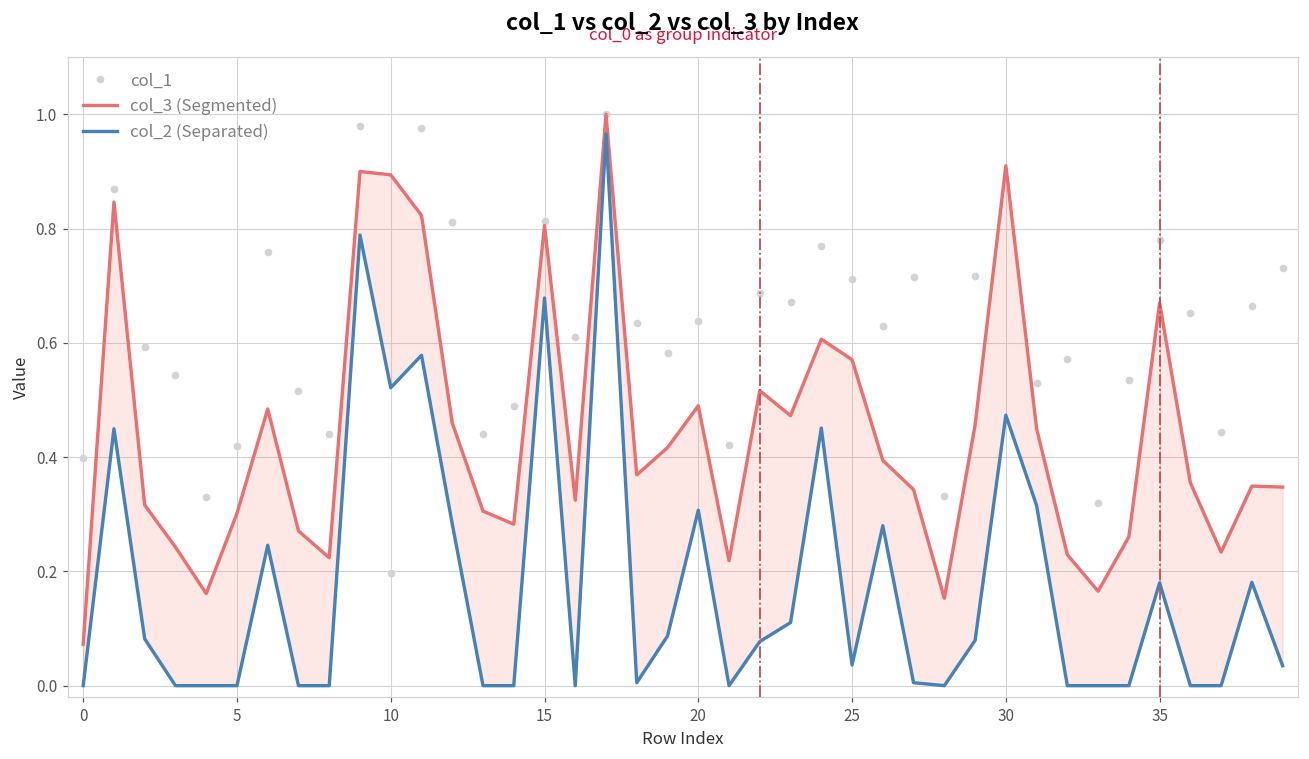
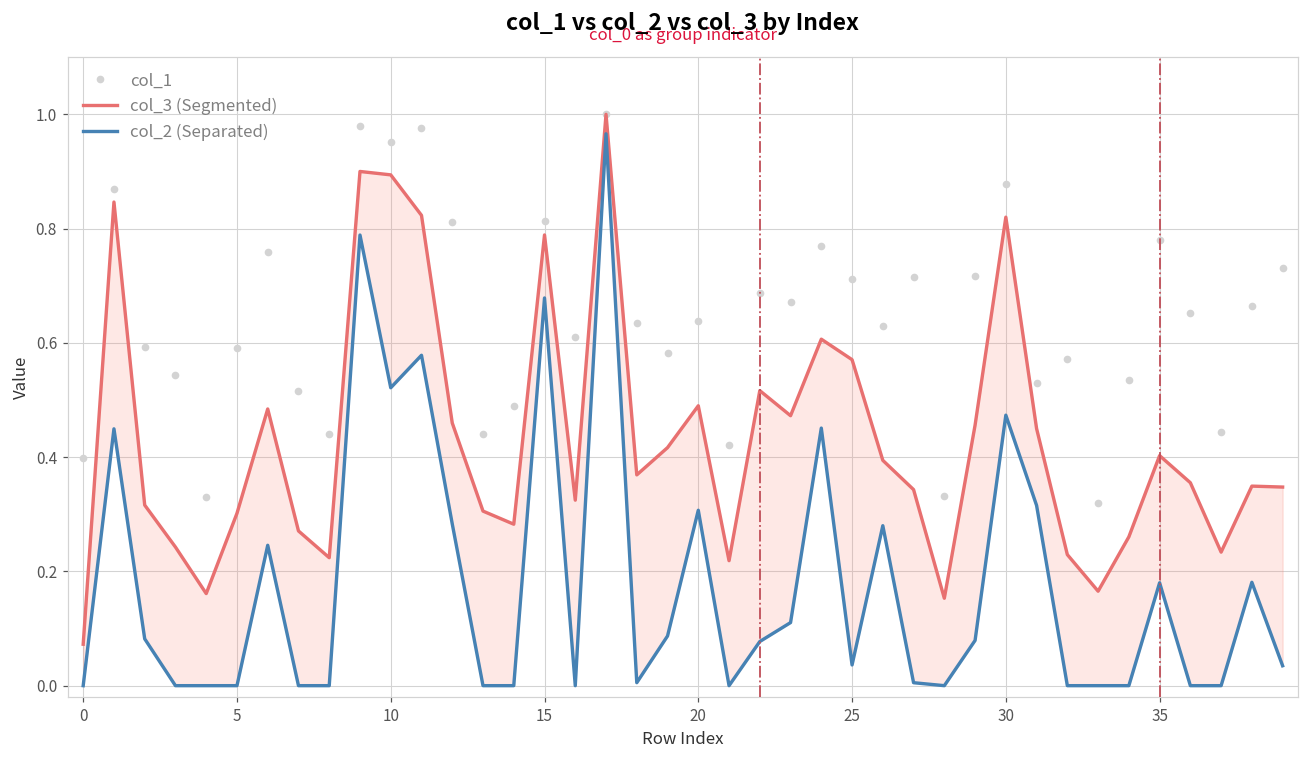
col_1, 5: 0.42 -> 0.59
col_1, 10: 0.20 -> 0.95
col_3 (Segmented), 15: 0.81 -> 0.79
col_3 (Segmented), 30: 0.91 -> 0.82
col_3 (Segmented), 35: 0.67 -> 0.40
